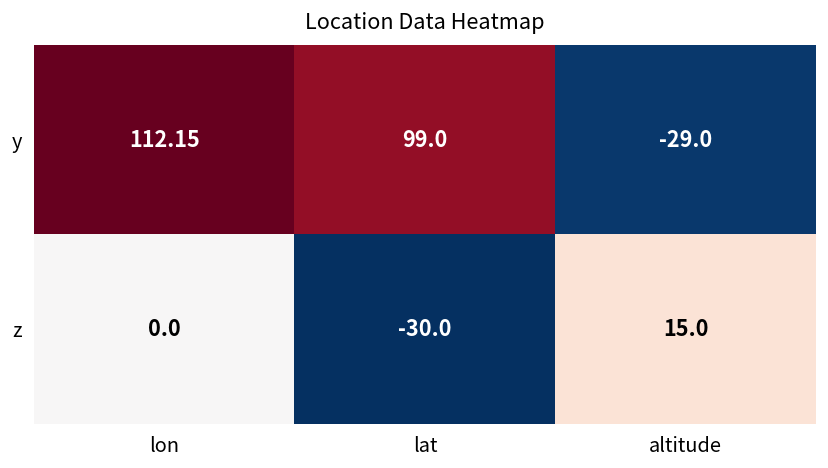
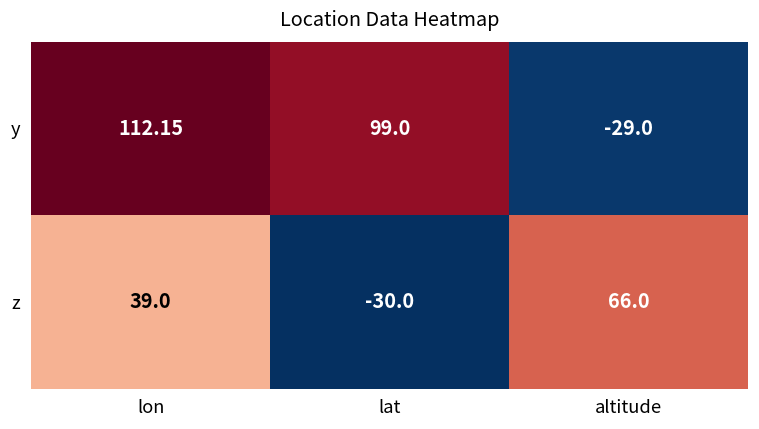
z, lon: 0.0 -> 39.0
z, altitude: 15.0 -> 66.0
